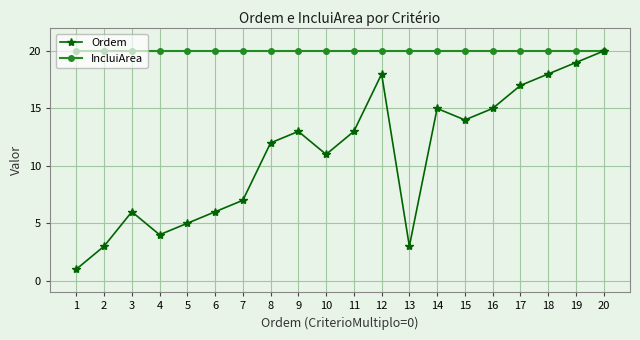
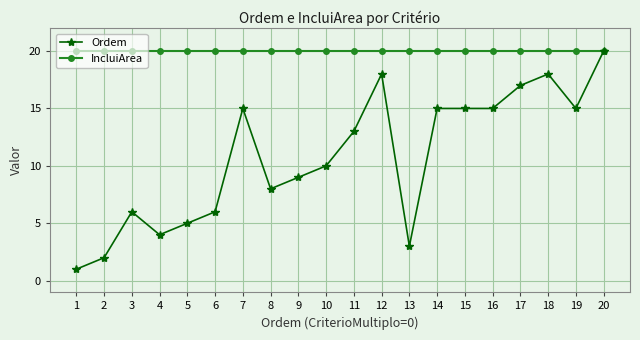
Ordem, 2: 3 -> 2
Ordem, 7: 7 -> 15
Ordem, 8: 12 -> 8
Ordem, 9: 13 -> 9
Ordem, 10: 11 -> 10
Ordem, 15: 14 -> 15
Ordem, 19: 19 -> 15
